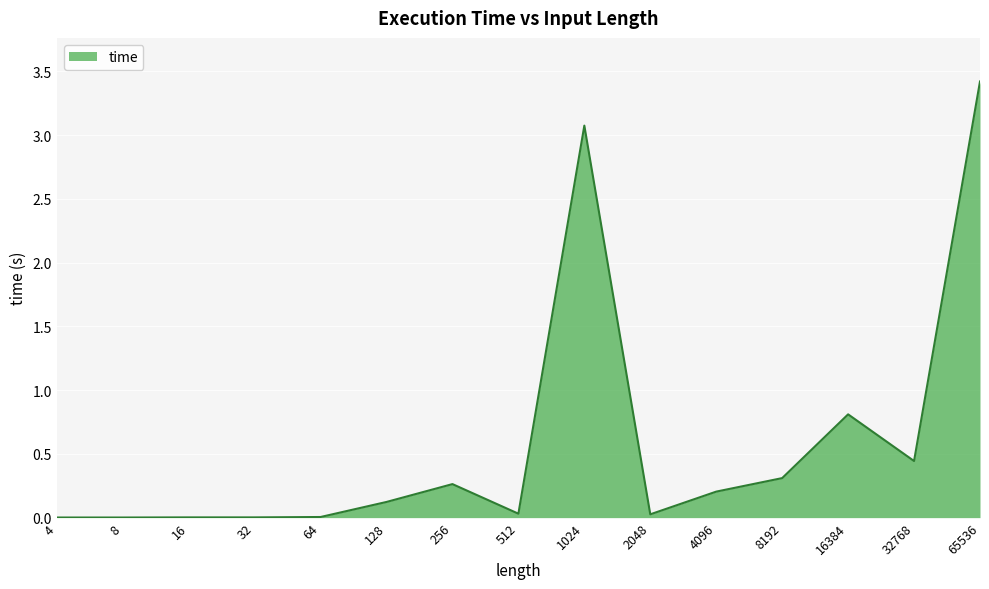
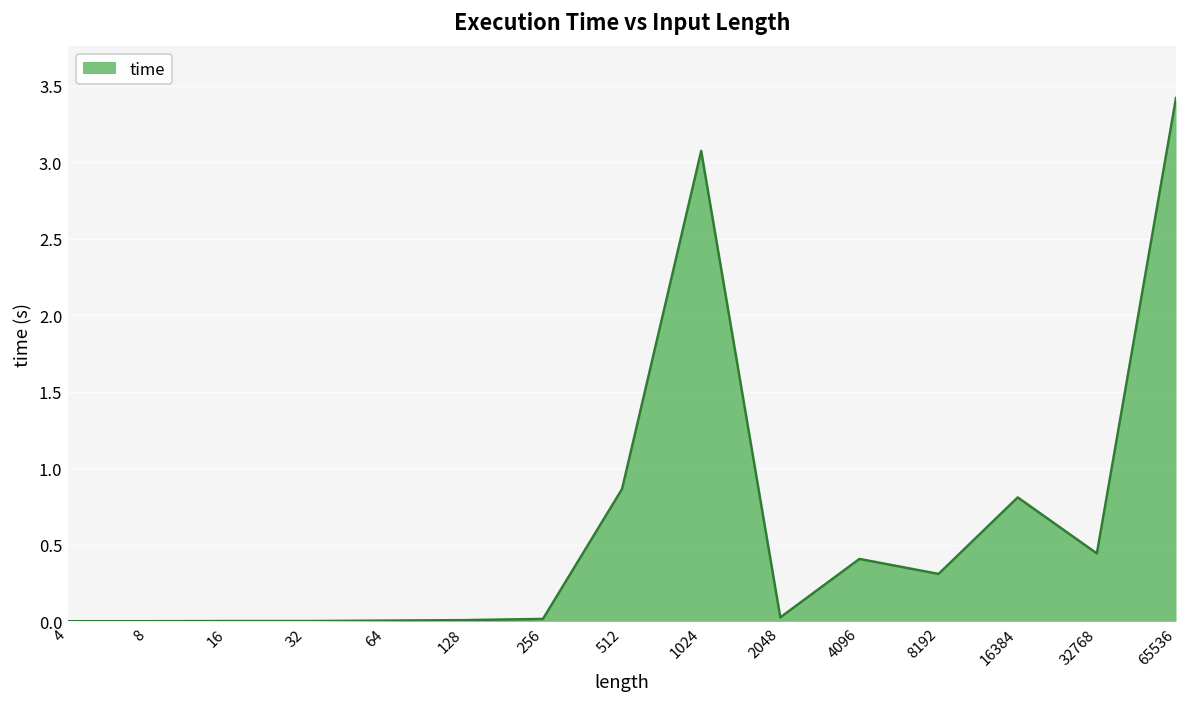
128: 0.12 -> 0.01
256: 0.26 -> 0.02
512: 0.03 -> 0.87
4096: 0.20 -> 0.41
